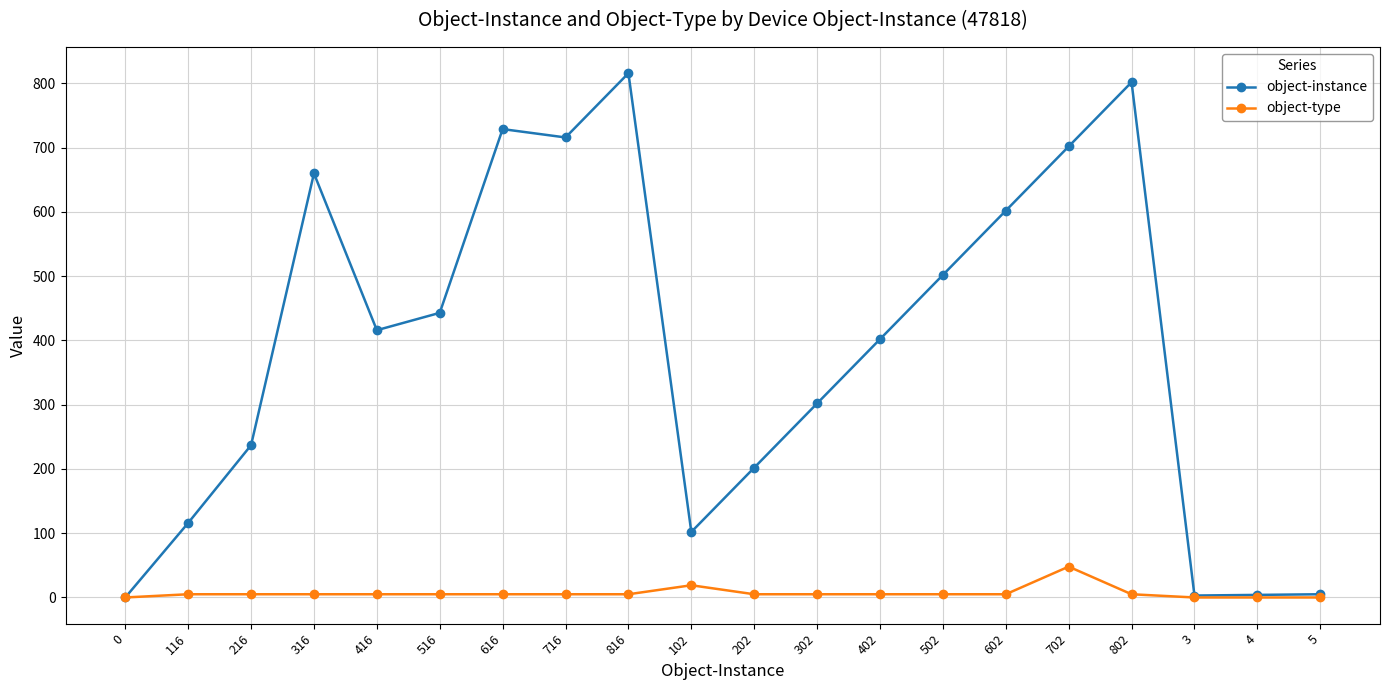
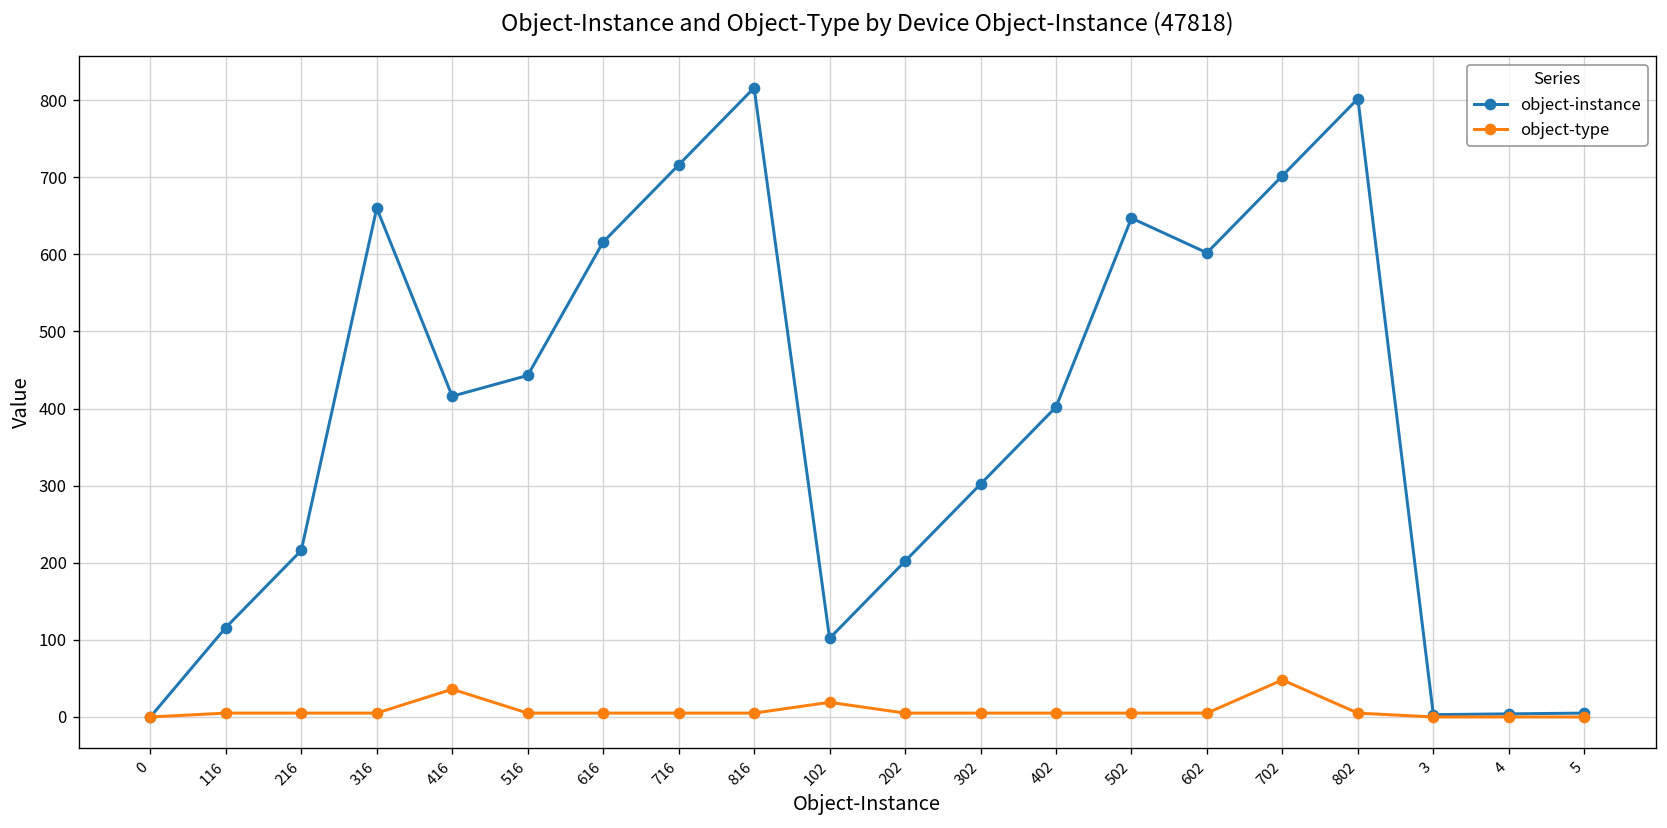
object-instance, 216: 240 -> 220
object-type, 416: 10 -> 40
object-instance, 616: 730 -> 620
object-instance, 502: 500 -> 650
